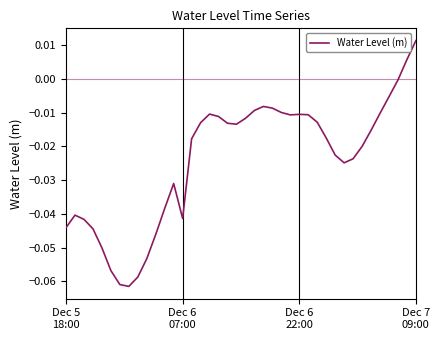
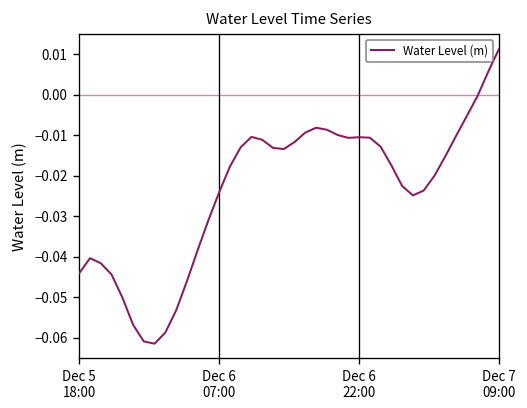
Dec 6 07:00: -0.041 -> -0.024
